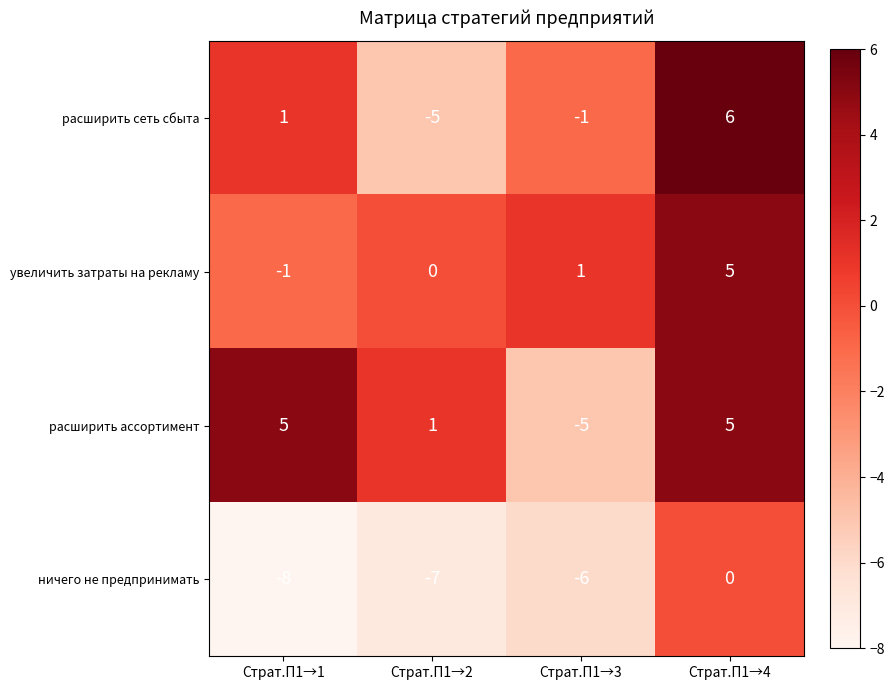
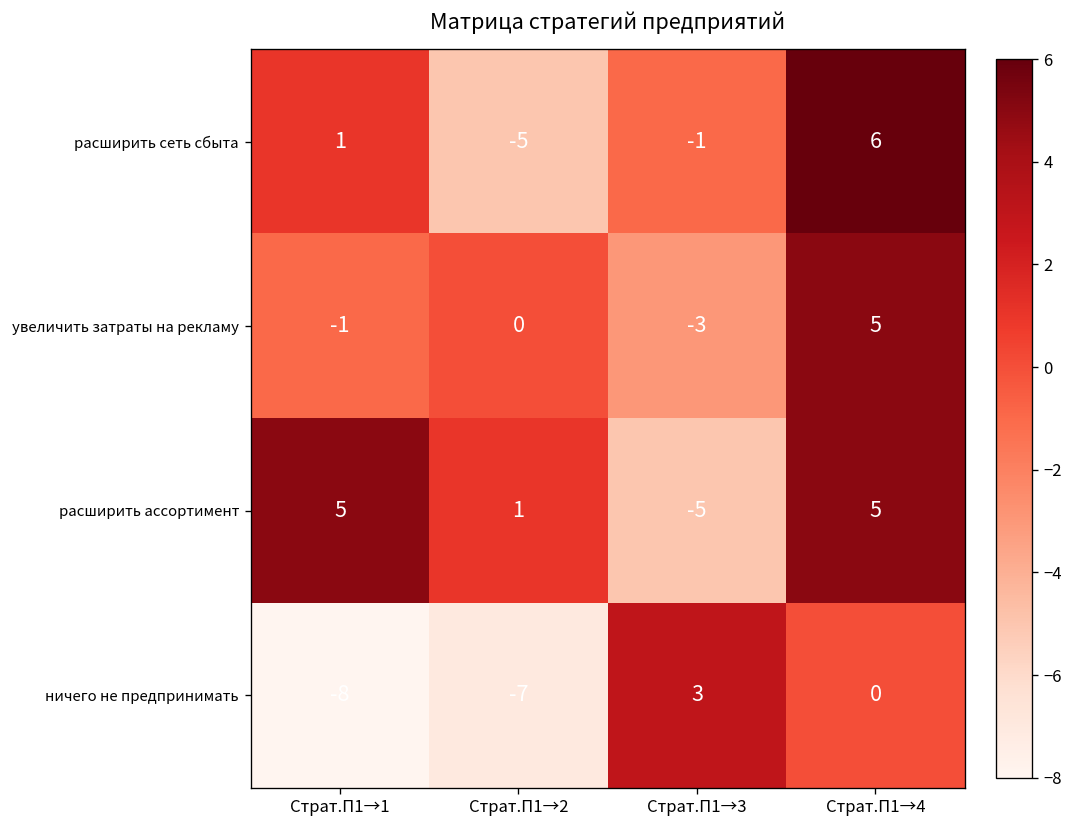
увеличить затраты на рекламу, Страт.П1→3: 1 -> -3
ничего не предпринимать, Страт.П1→3: -6 -> 3
